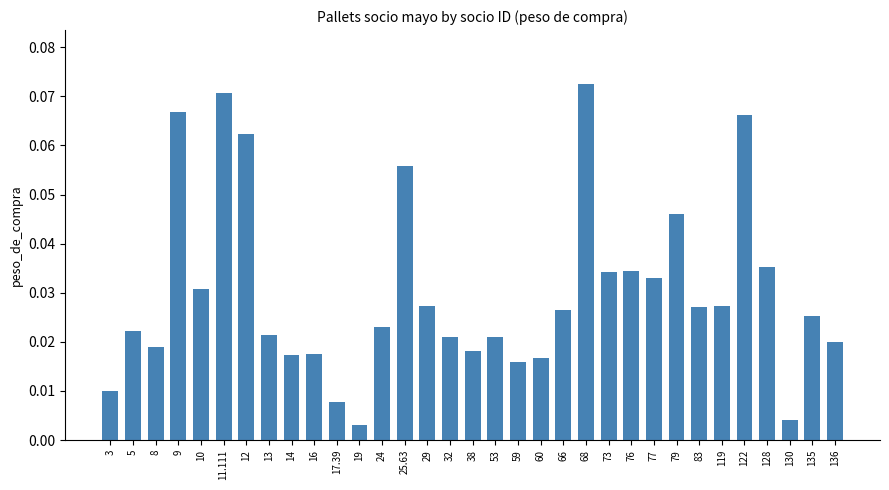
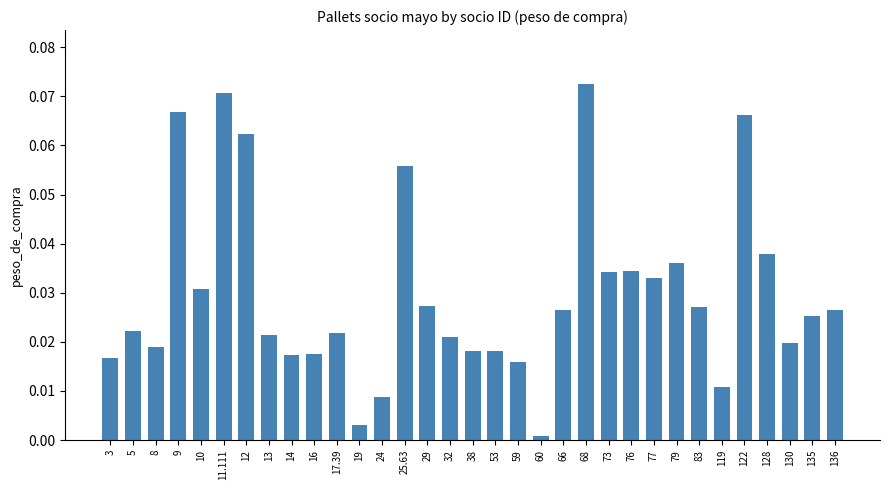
3: 0.010 -> 0.017
17.39: 0.008 -> 0.022
24: 0.023 -> 0.009
53: 0.021 -> 0.018
60: 0.017 -> 0.001
79: 0.046 -> 0.036
119: 0.027 -> 0.011
128: 0.035 -> 0.038
130: 0.004 -> 0.020
136: 0.020 -> 0.026
